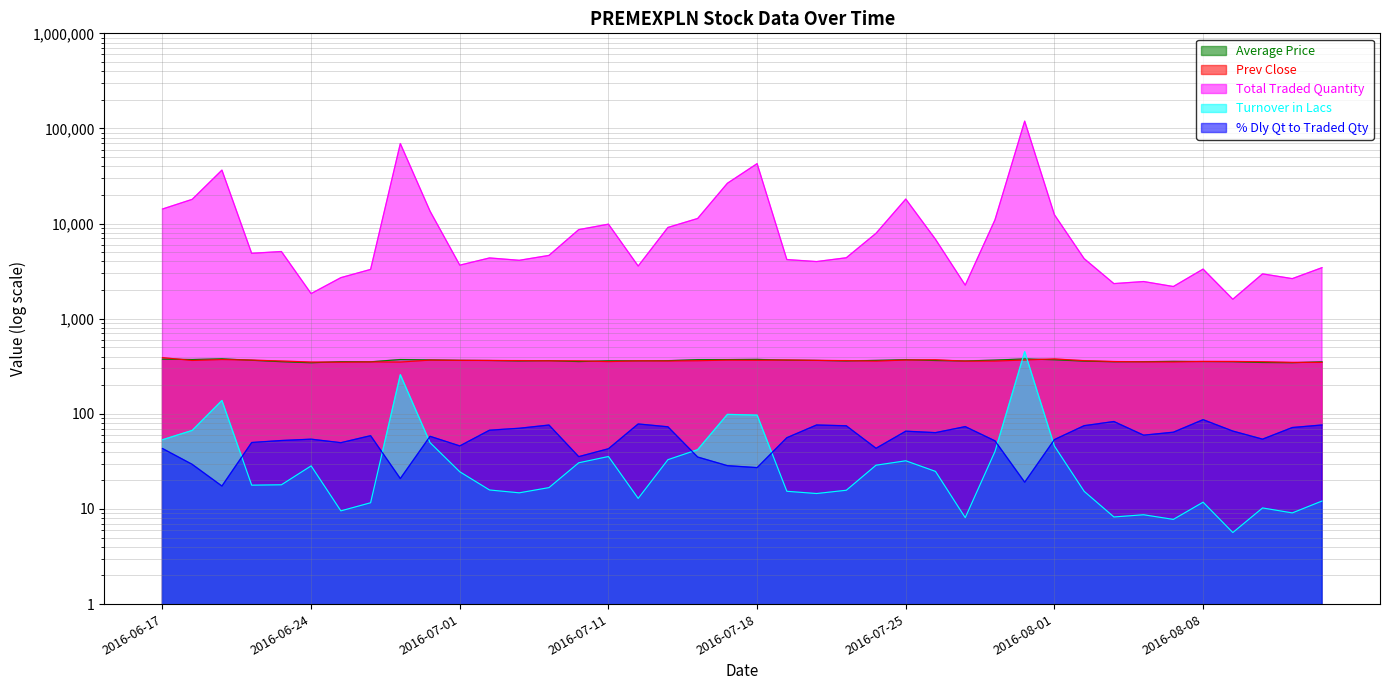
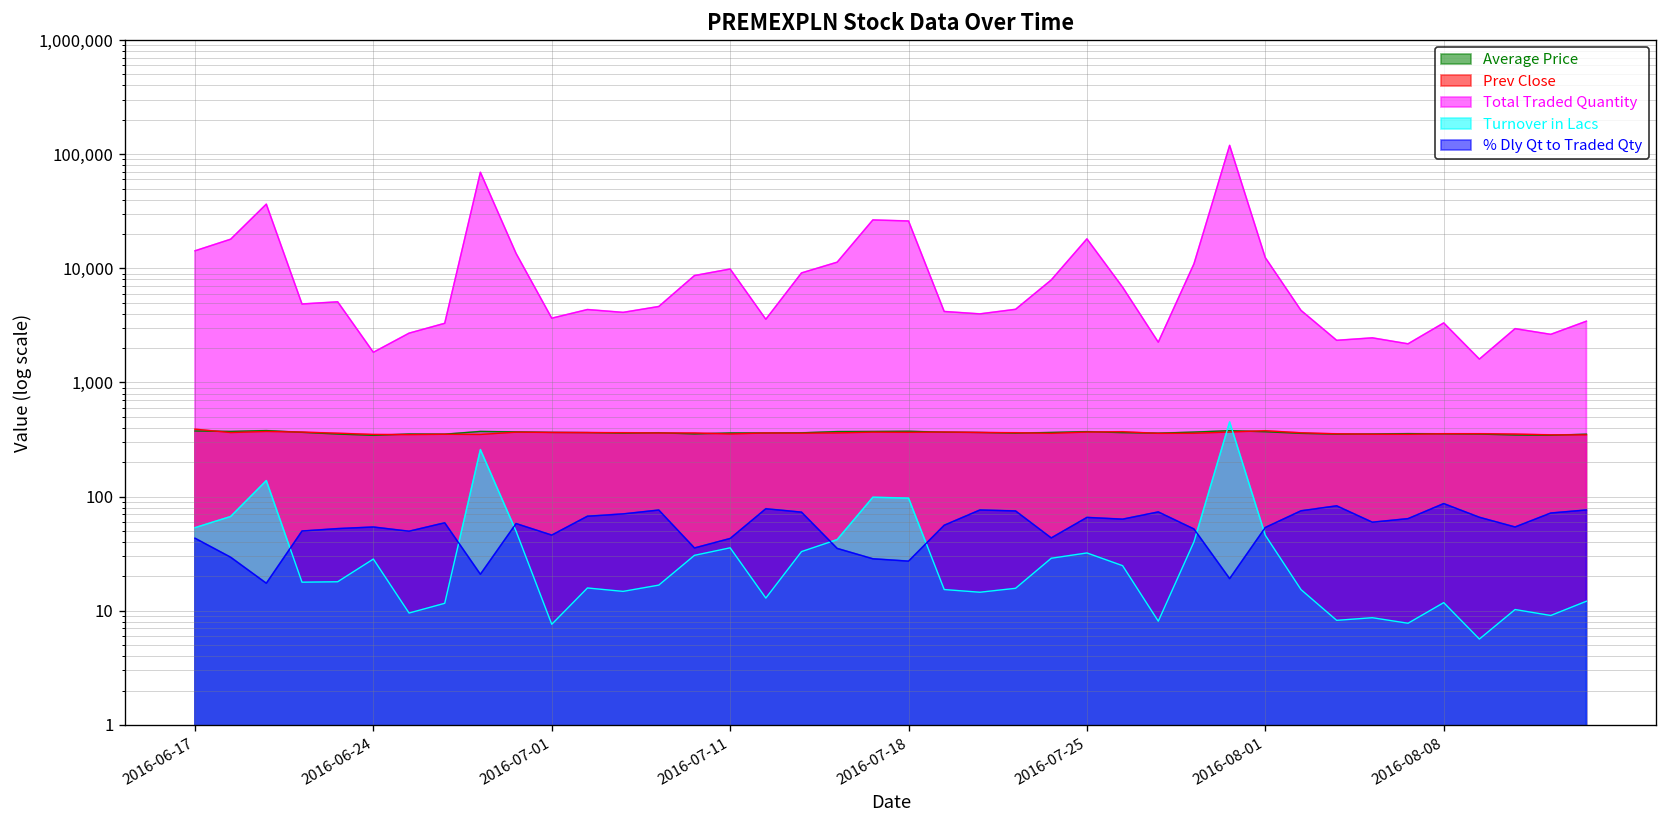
Turnover in Lacs, 2016-07-01: 25 -> 8
Total Traded Quantity, 2016-07-18: 40,000 -> 26,000
